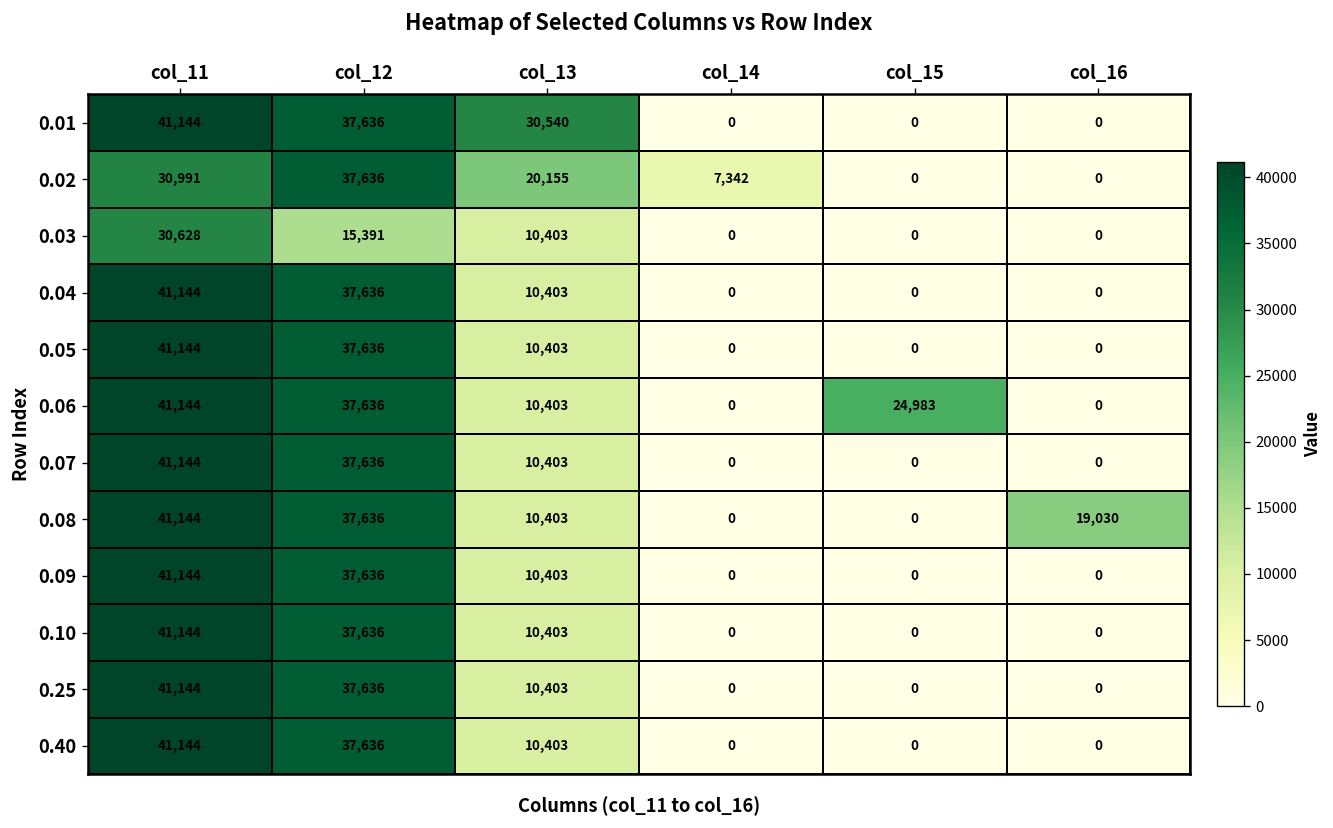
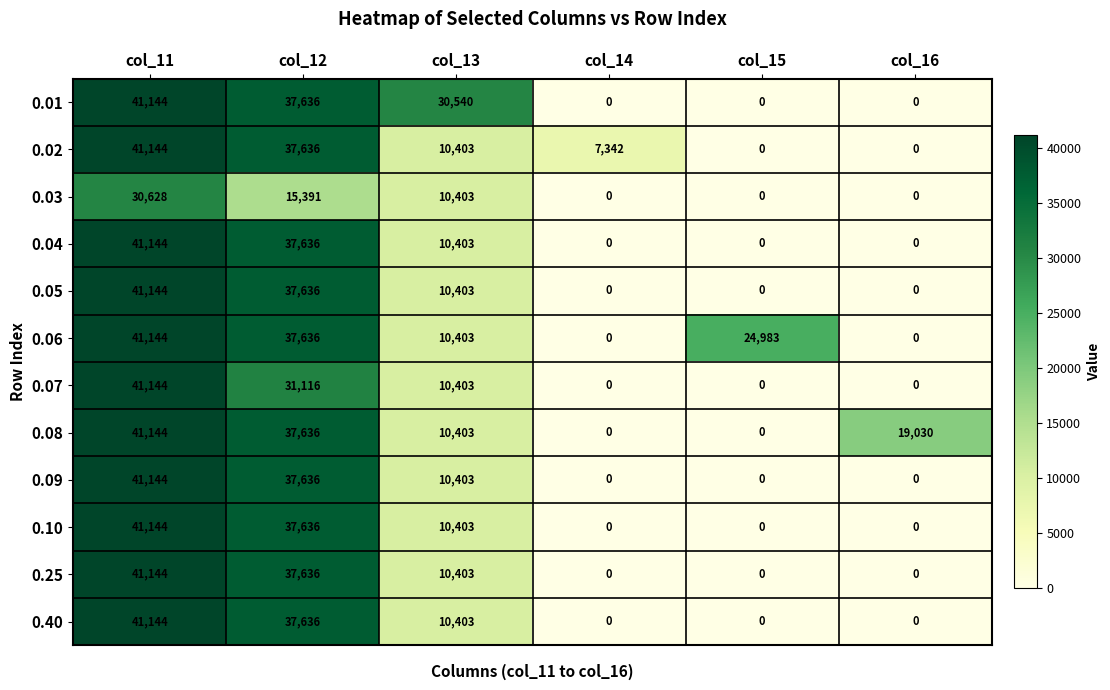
0.02, col_11: 30,991 -> 41,144
0.02, col_13: 20,155 -> 10,403
0.07, col_12: 37,636 -> 31,116
